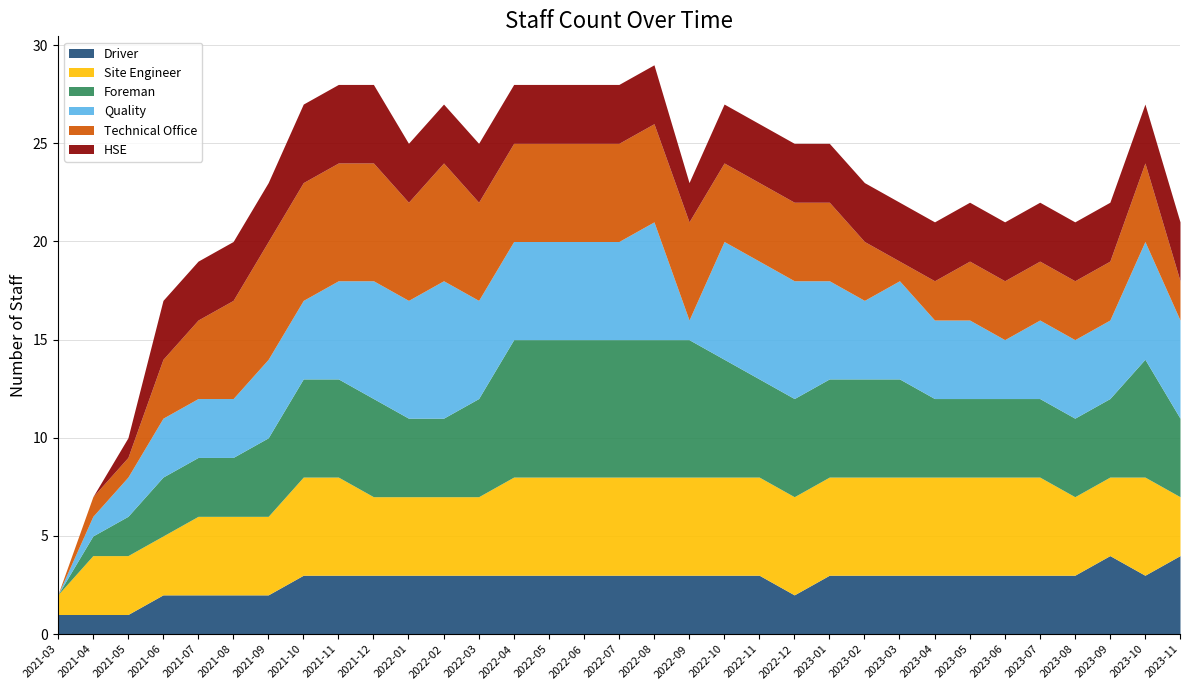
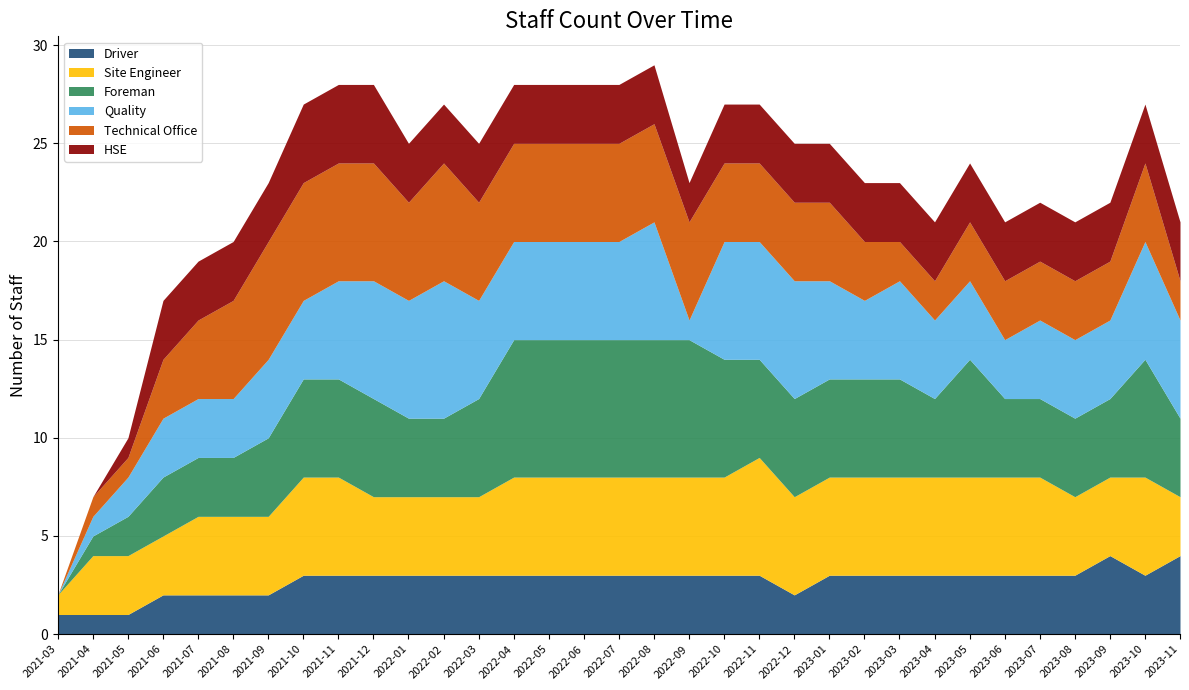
Site Engineer, 2022-11: 5 -> 6
Technical Office, 2023-03: 1 -> 2
Foreman, 2023-05: 4 -> 6
